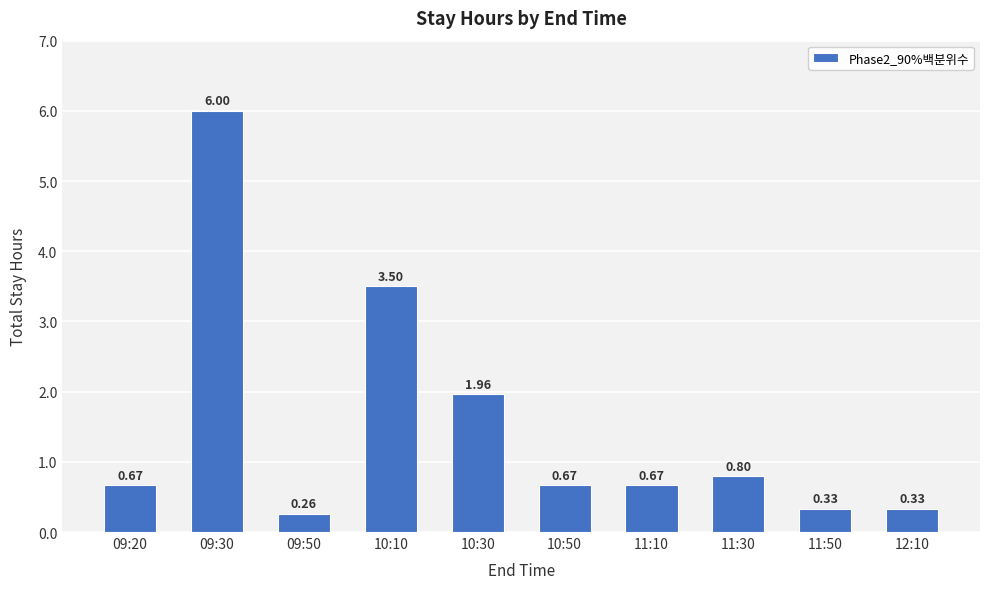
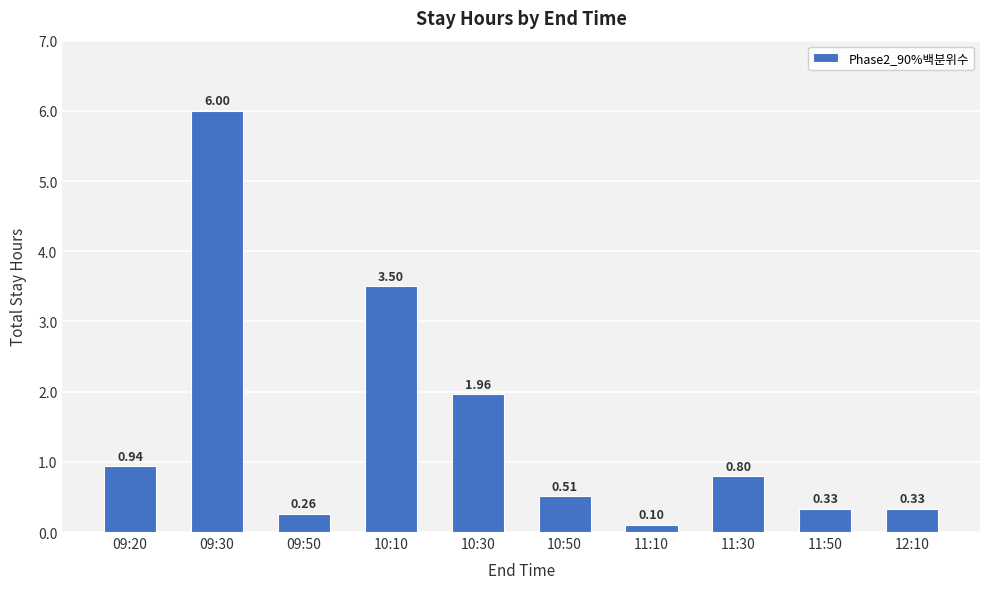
09:20: 0.67 -> 0.94
10:50: 0.67 -> 0.51
11:10: 0.67 -> 0.10
